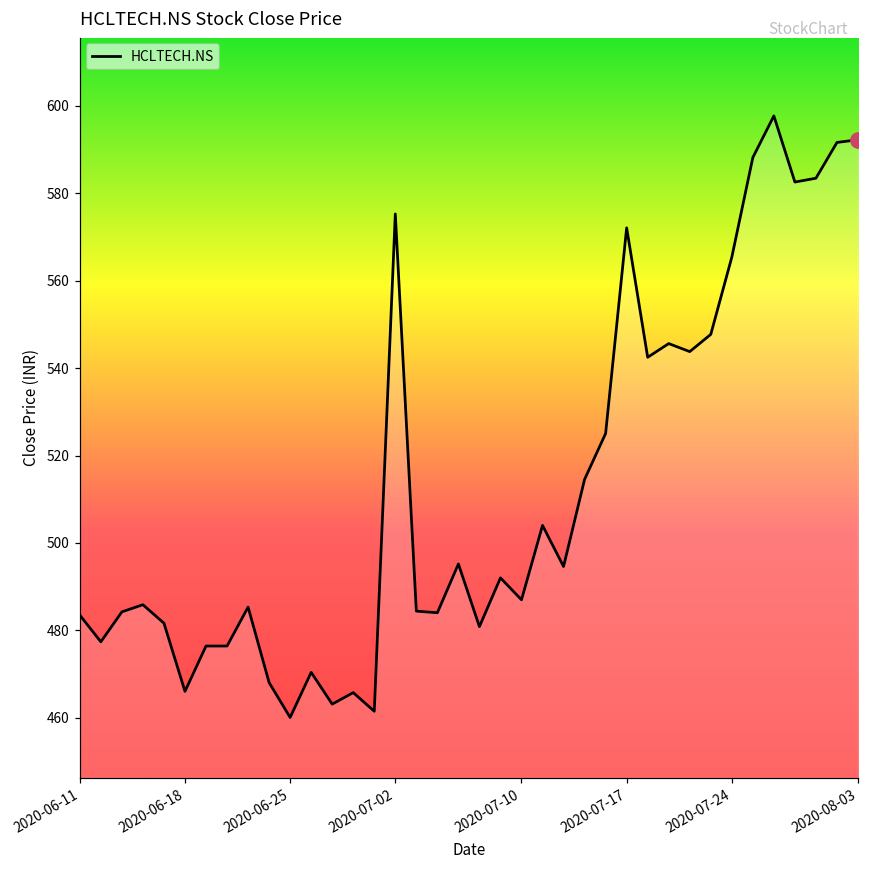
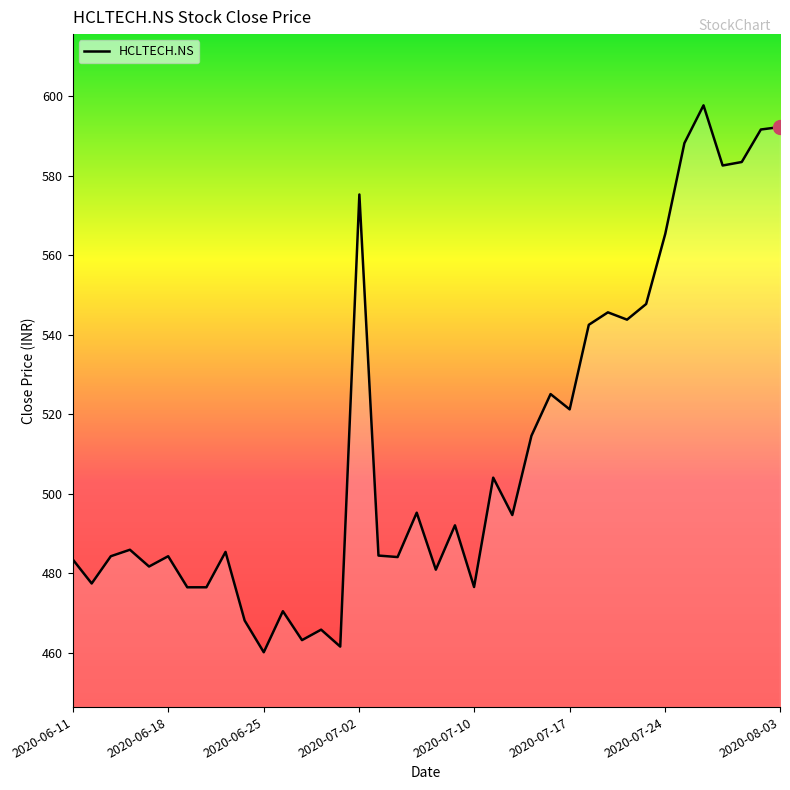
HCLTECH.NS, 2020-06-18: 466 -> 484
HCLTECH.NS, 2020-07-10: 487 -> 476
HCLTECH.NS, 2020-07-17: 572 -> 521
